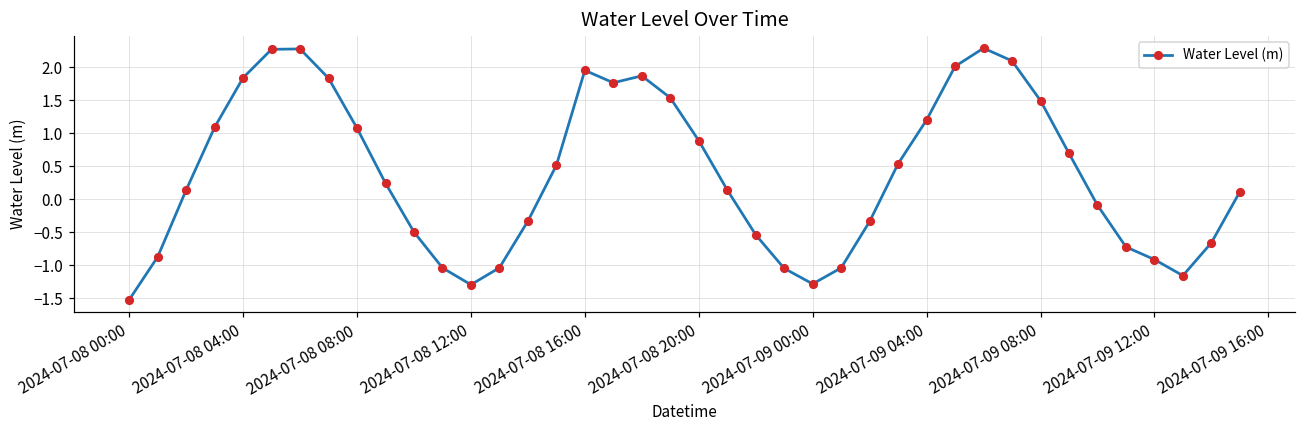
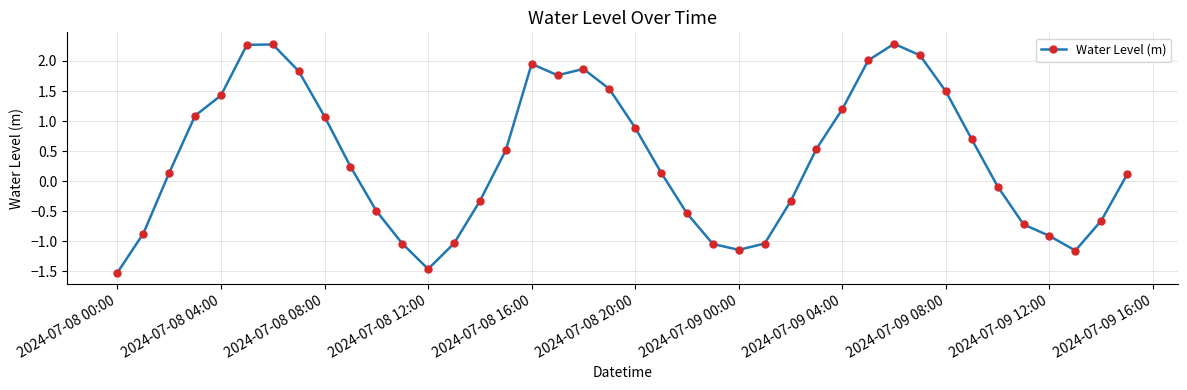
2024-07-08 04:00: 1.8 -> 1.4
2024-07-08 12:00: -1.3 -> -1.5
2024-07-09 00:00: -1.3 -> -1.1
